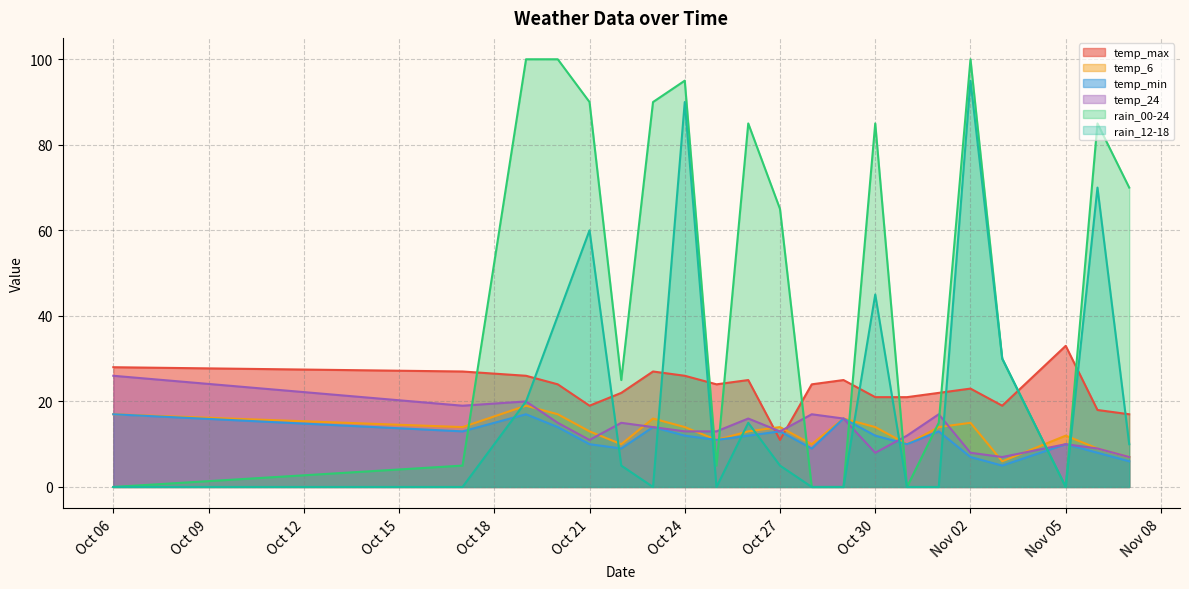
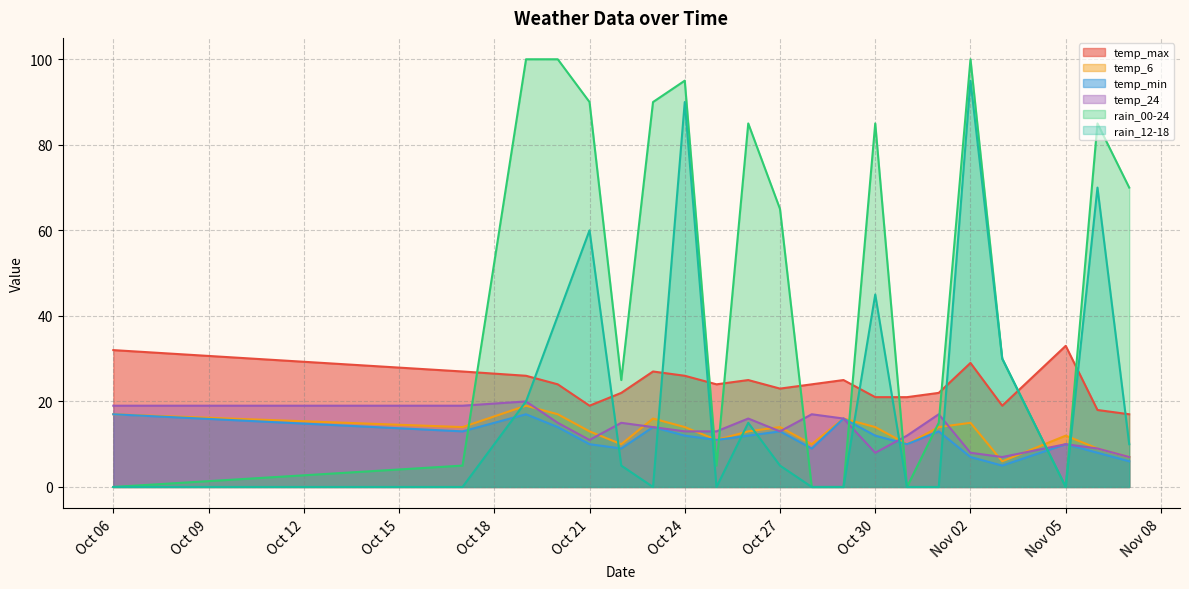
temp_max, Oct 06: 28 -> 32
temp_24, Oct 06: 26 -> 19
temp_max, Oct 27: 11 -> 23
temp_max, Nov 02: 23 -> 29
